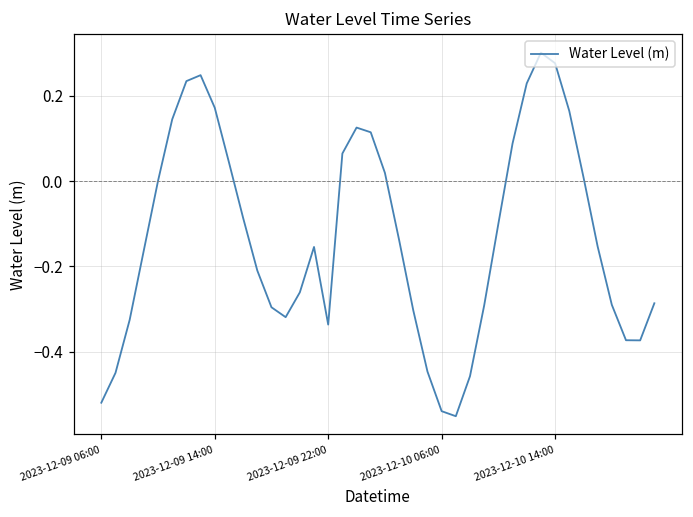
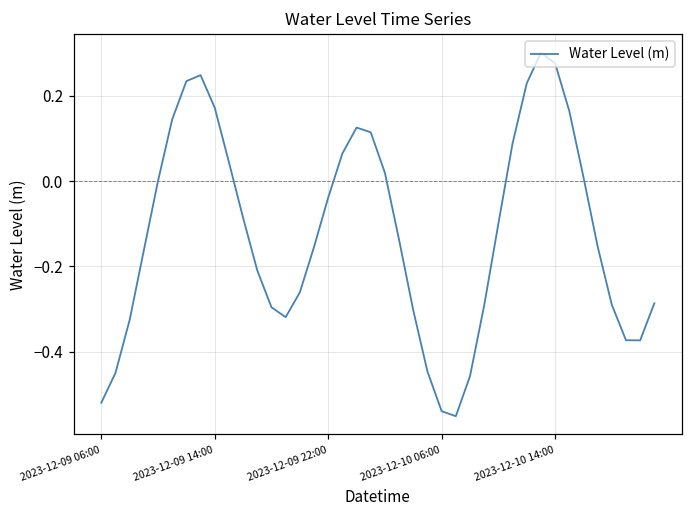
2023-12-09 22:00: -0.34 -> -0.04
